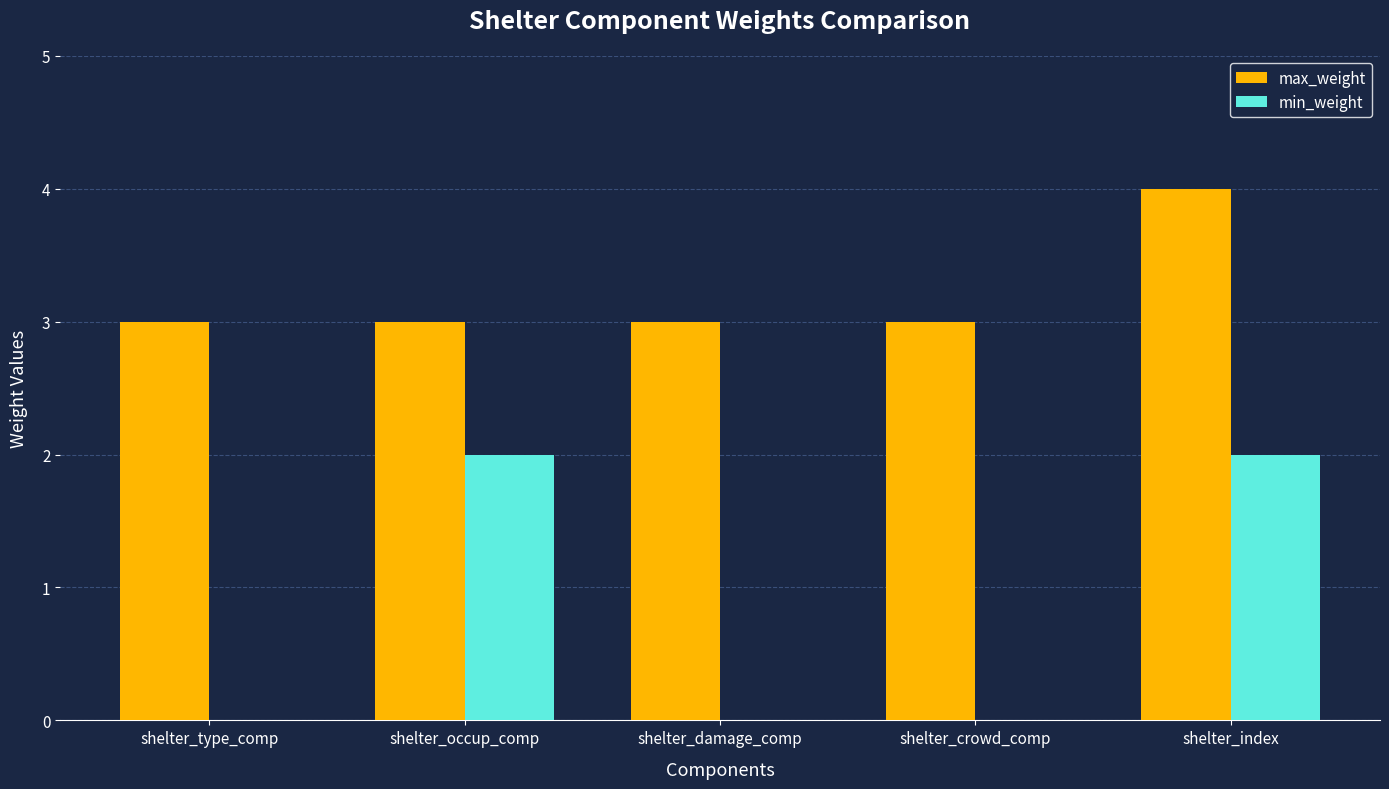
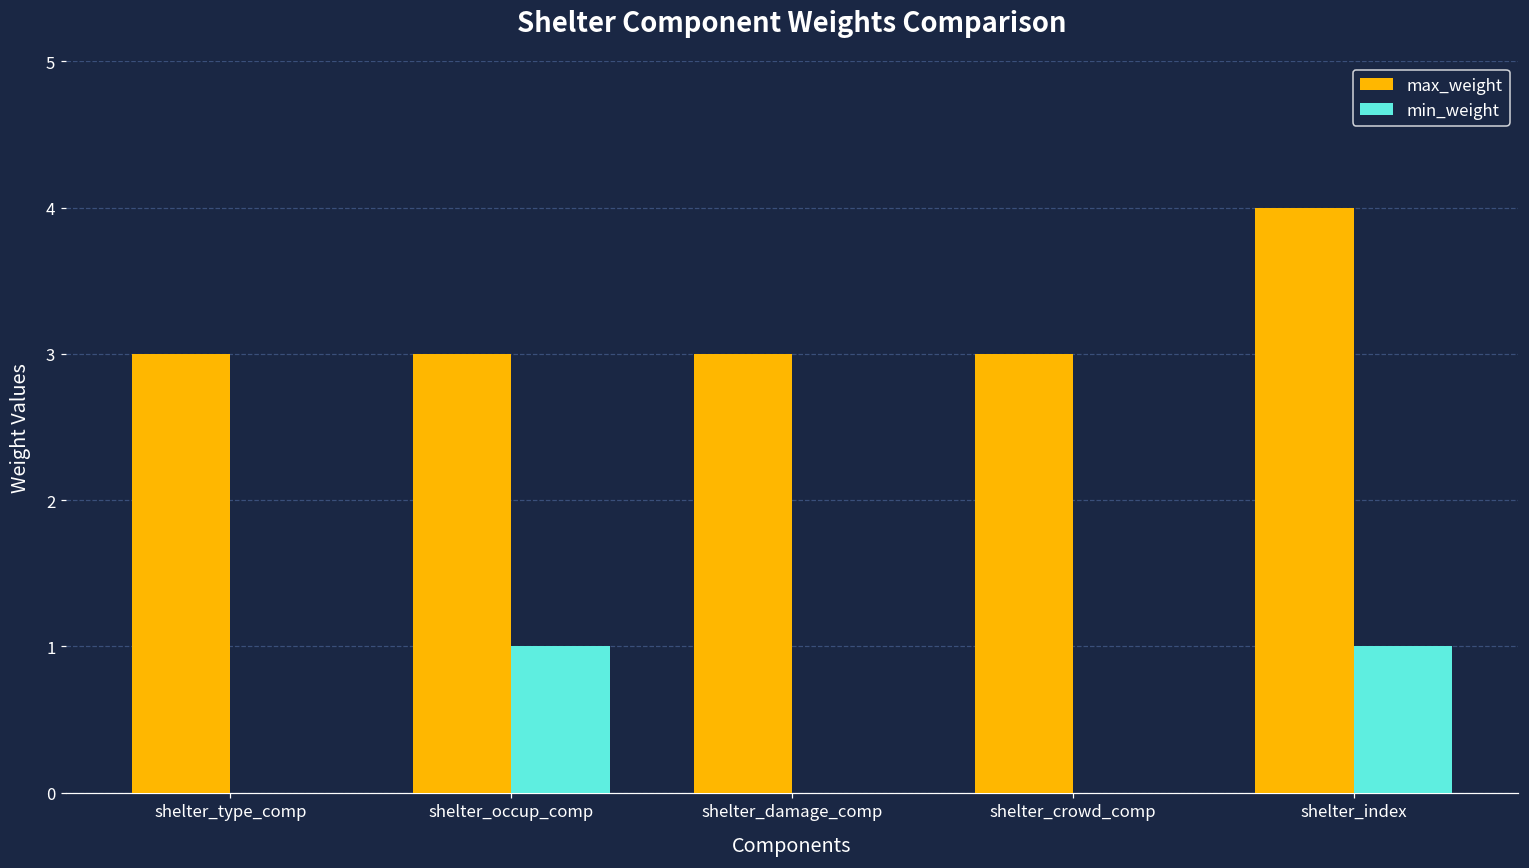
min_weight, shelter_occup_comp: 2 -> 1
min_weight, shelter_index: 2 -> 1
